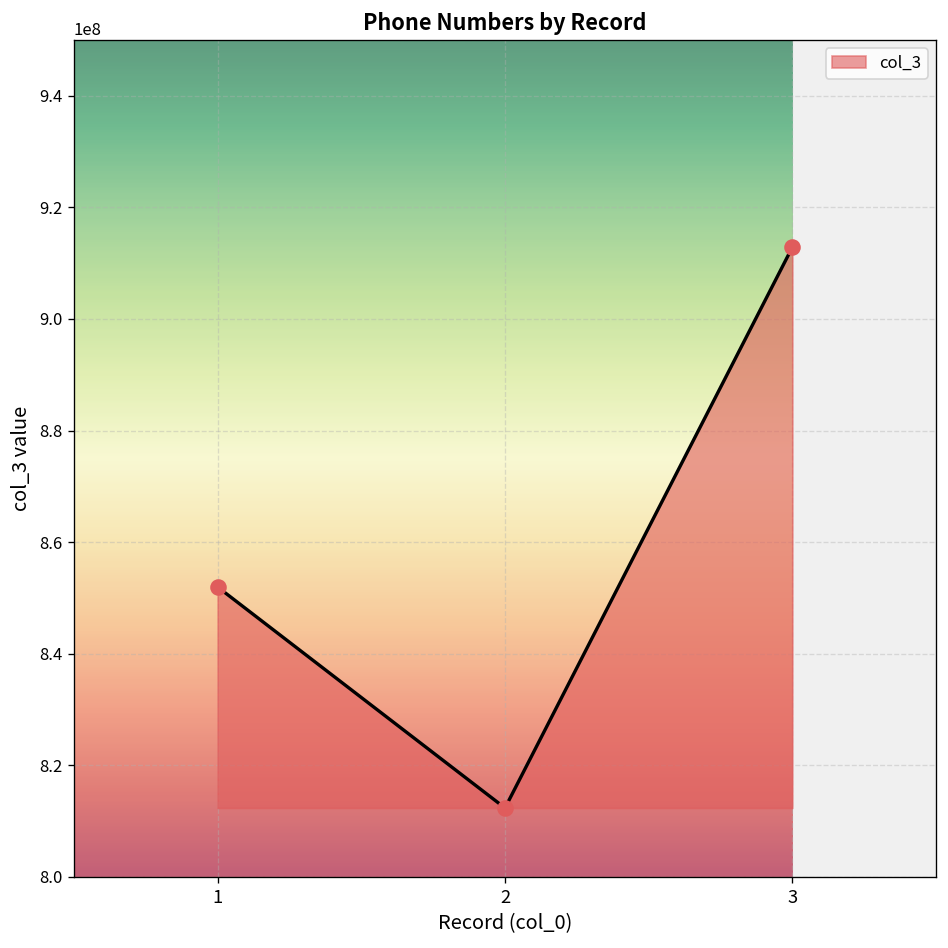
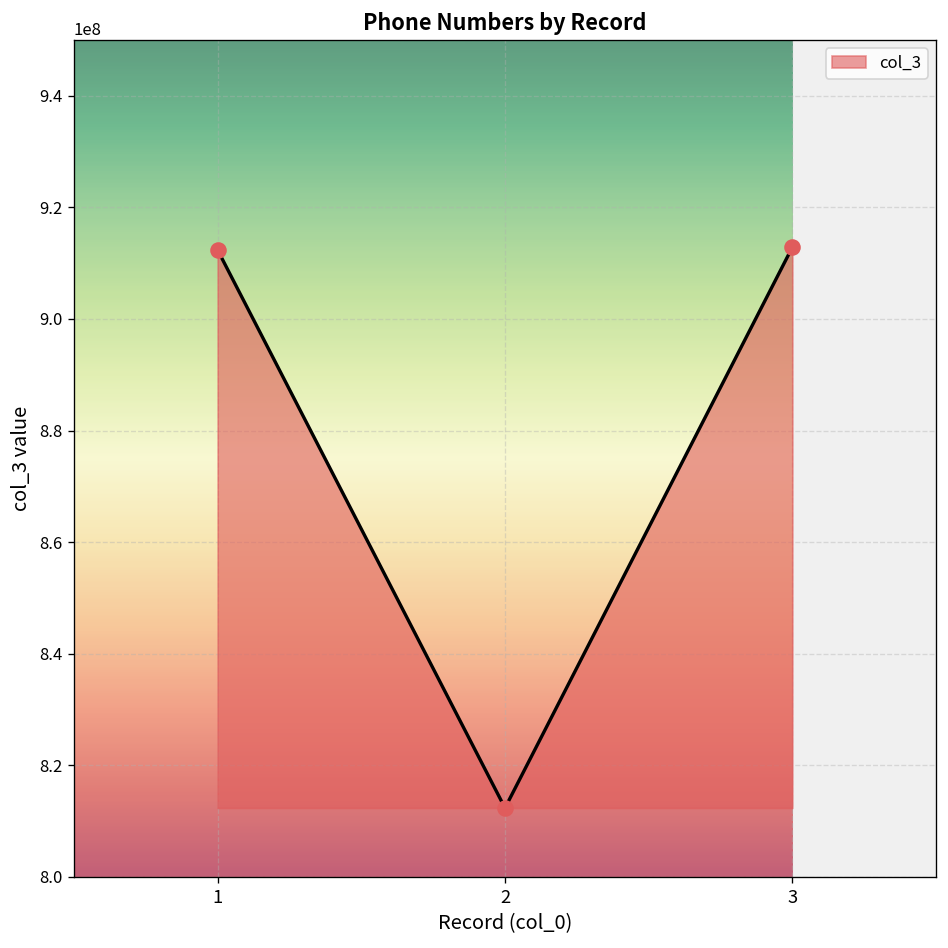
1: 852000000 -> 912000000
